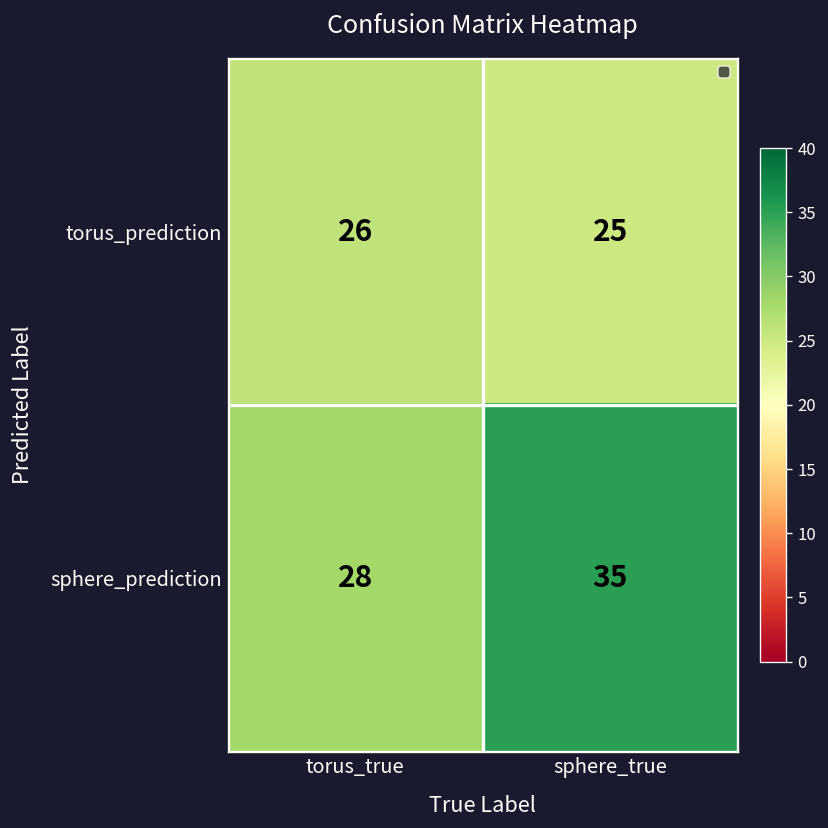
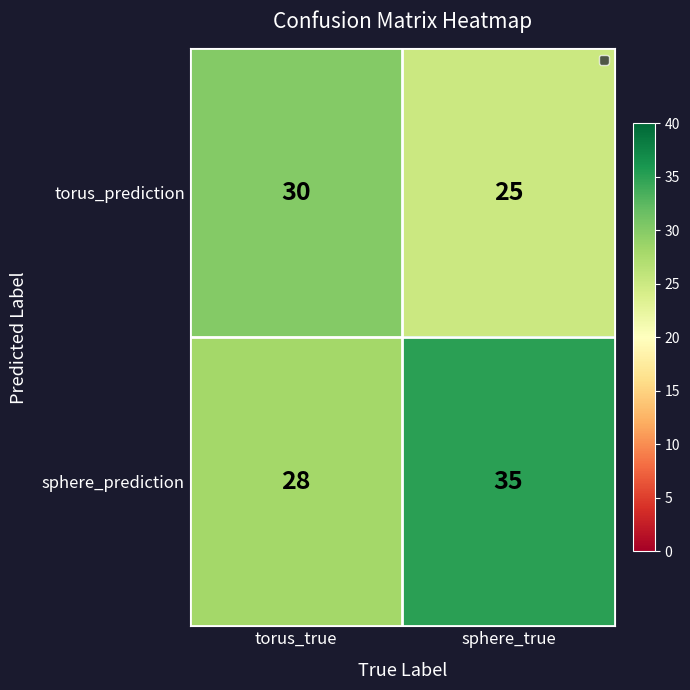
torus_prediction, torus_true: 26 -> 30
